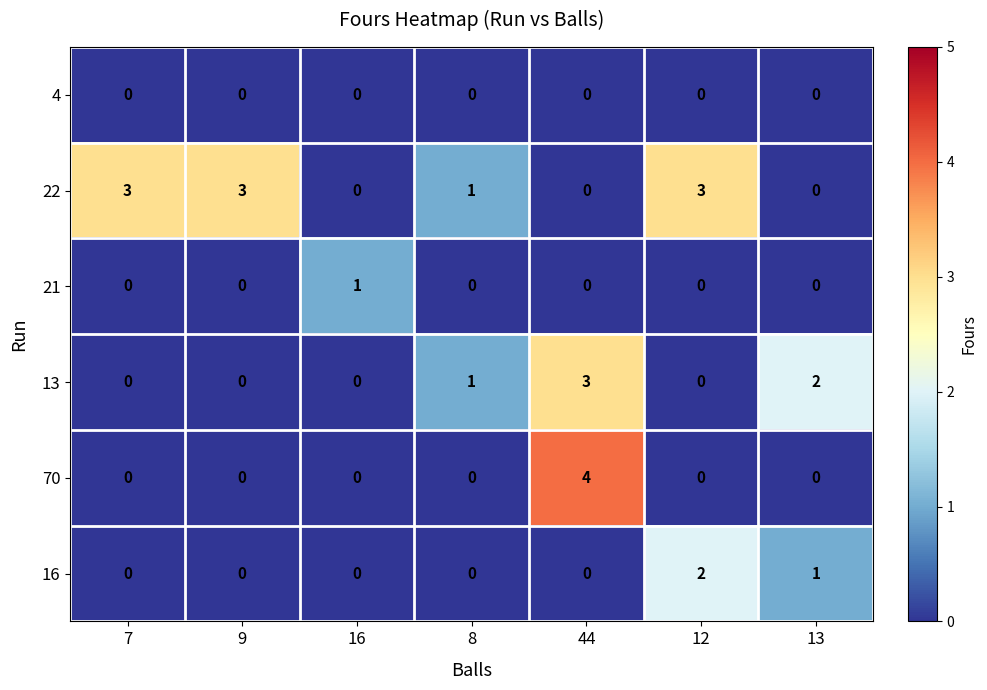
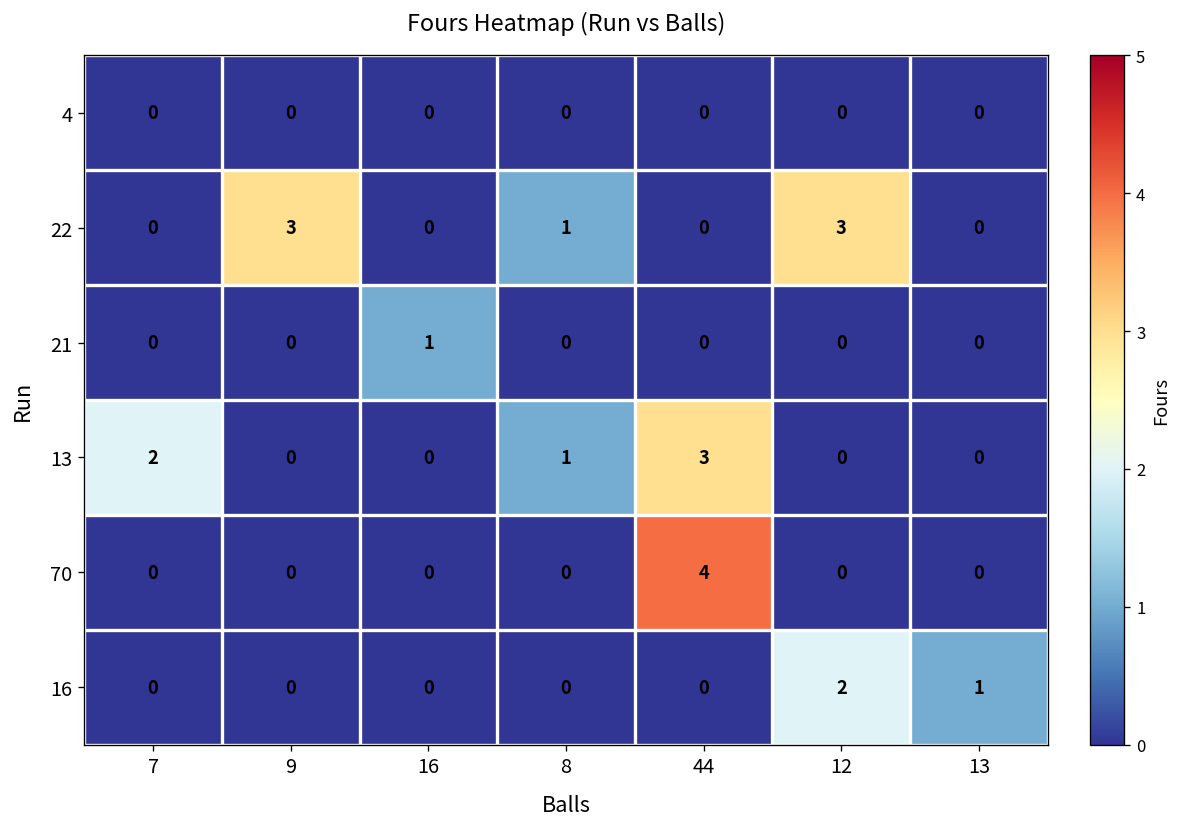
22, 7: 3 -> 0
13, 7: 0 -> 2
13, 13: 2 -> 0
